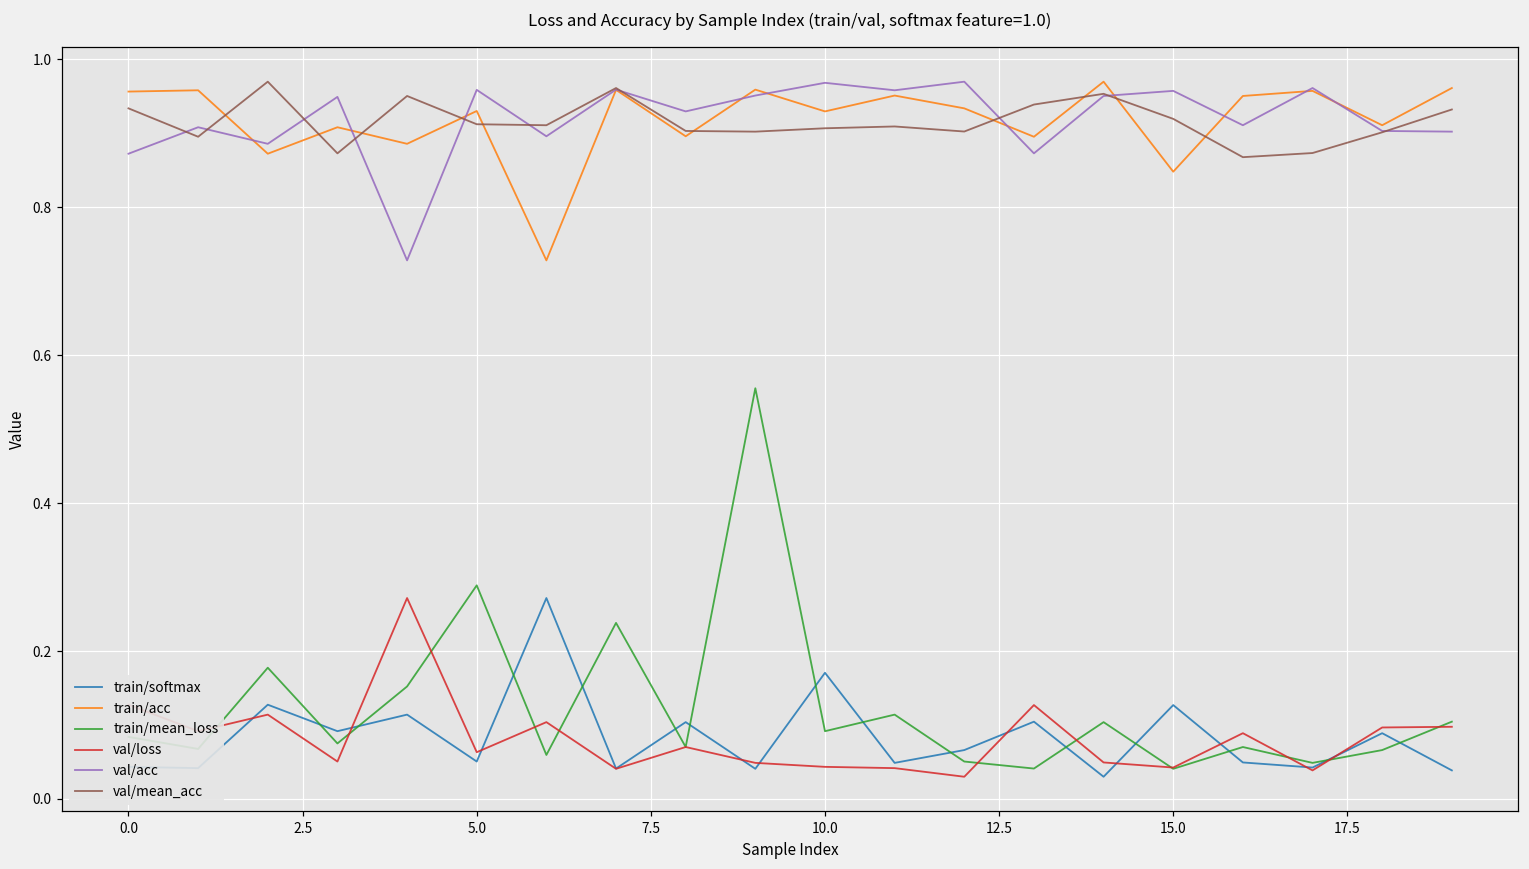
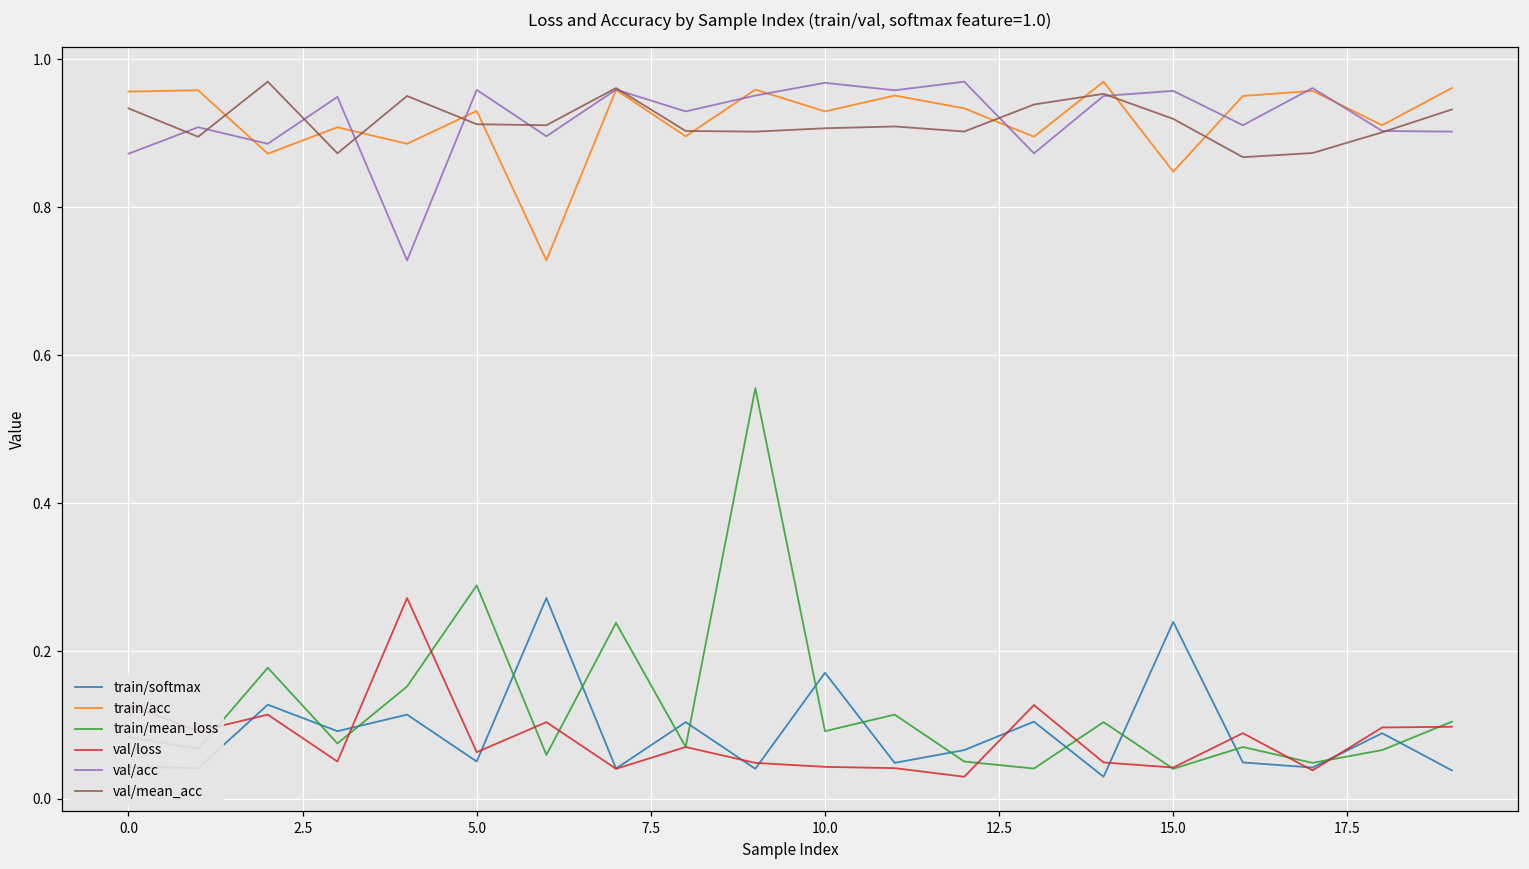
train/softmax, 15.0: 0.13 -> 0.24
